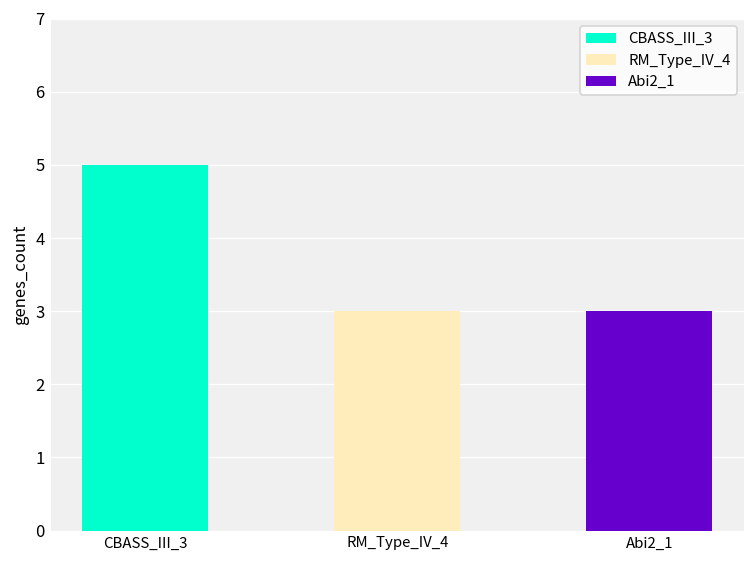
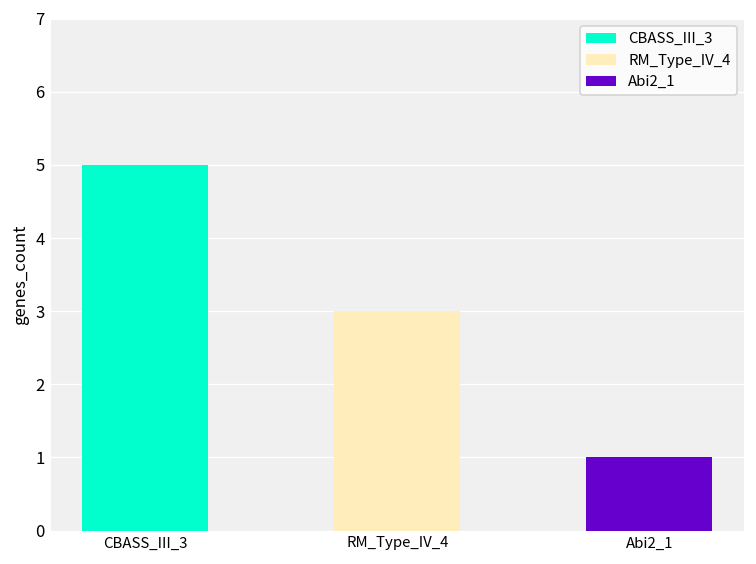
Abi2_1: 3 -> 1
